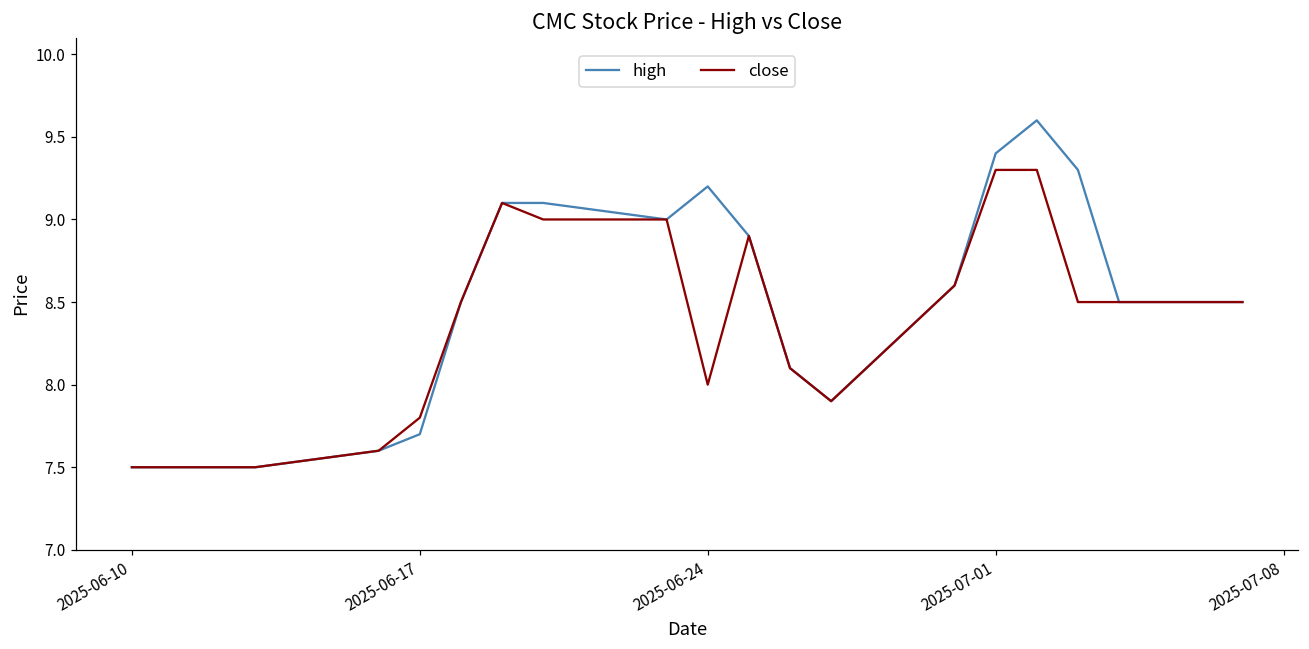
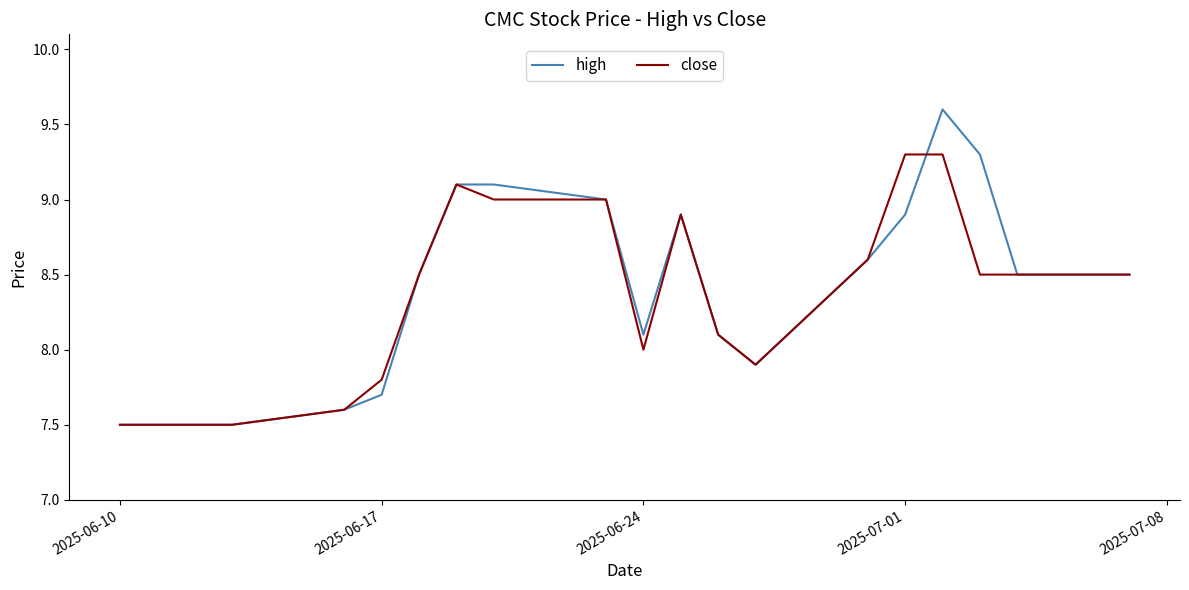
high, 2025-06-24: 9.2 -> 8.1
high, 2025-07-01: 9.4 -> 8.9
